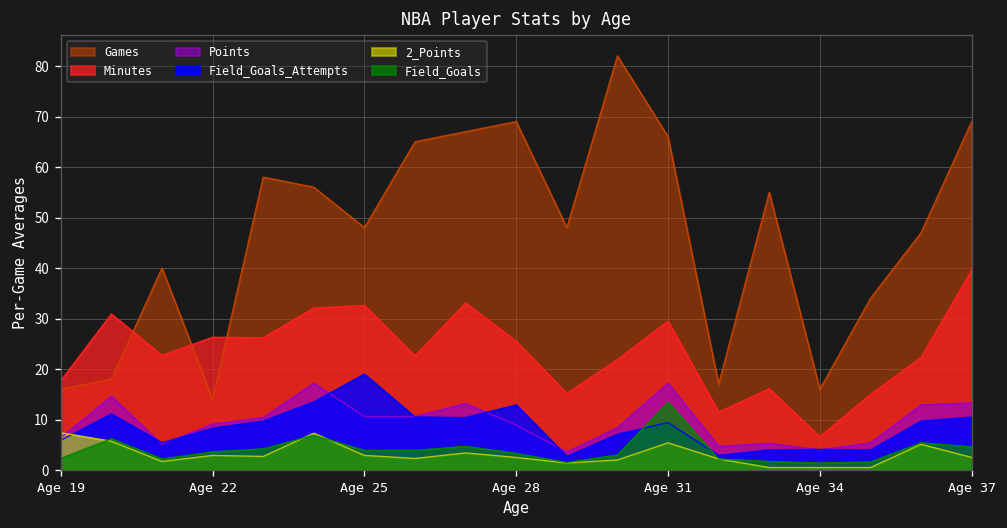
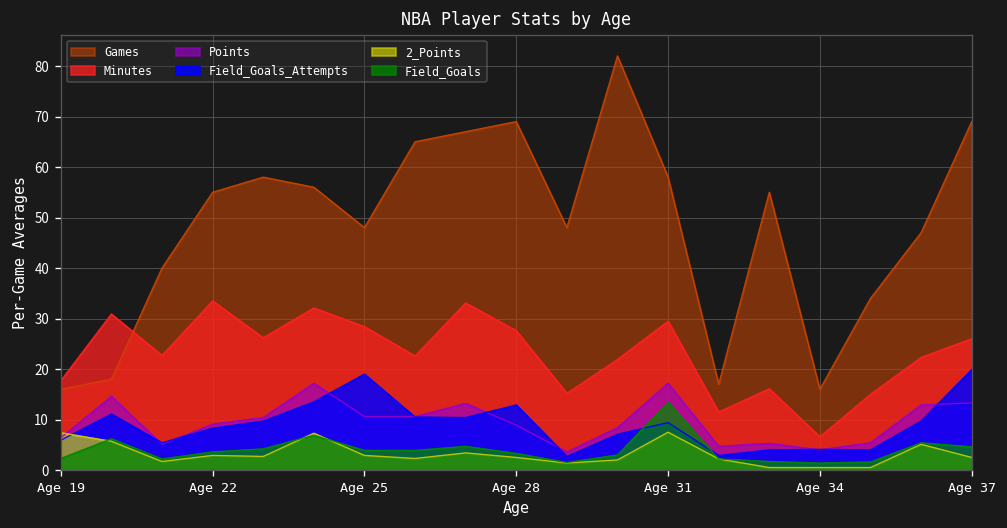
Games, Age 22: 14 -> 55
Minutes, Age 22: 26 -> 34
Minutes, Age 25: 33 -> 28
Minutes, Age 28: 26 -> 28
Games, Age 31: 66 -> 58
2_Points, Age 31: 5 -> 8
Minutes, Age 37: 40 -> 26
Field_Goals_Attempts, Age 37: 11 -> 20
